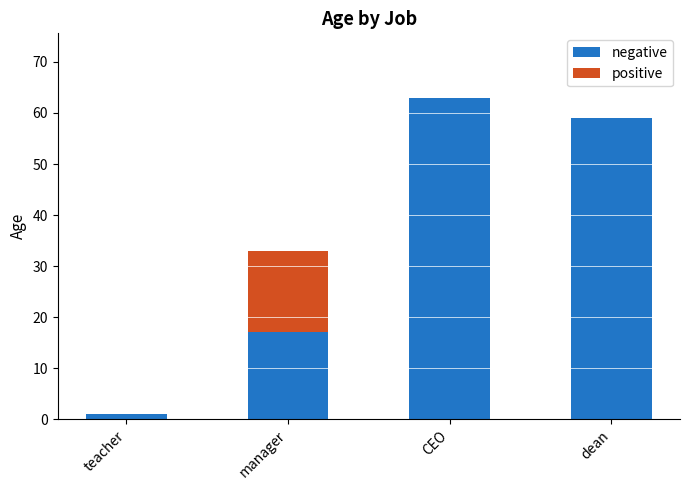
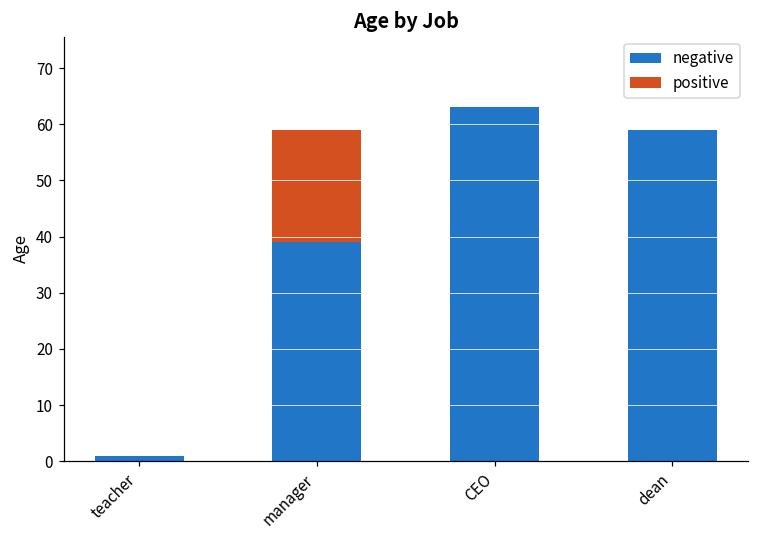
negative, manager: 17 -> 39
positive, manager: 16 -> 20
